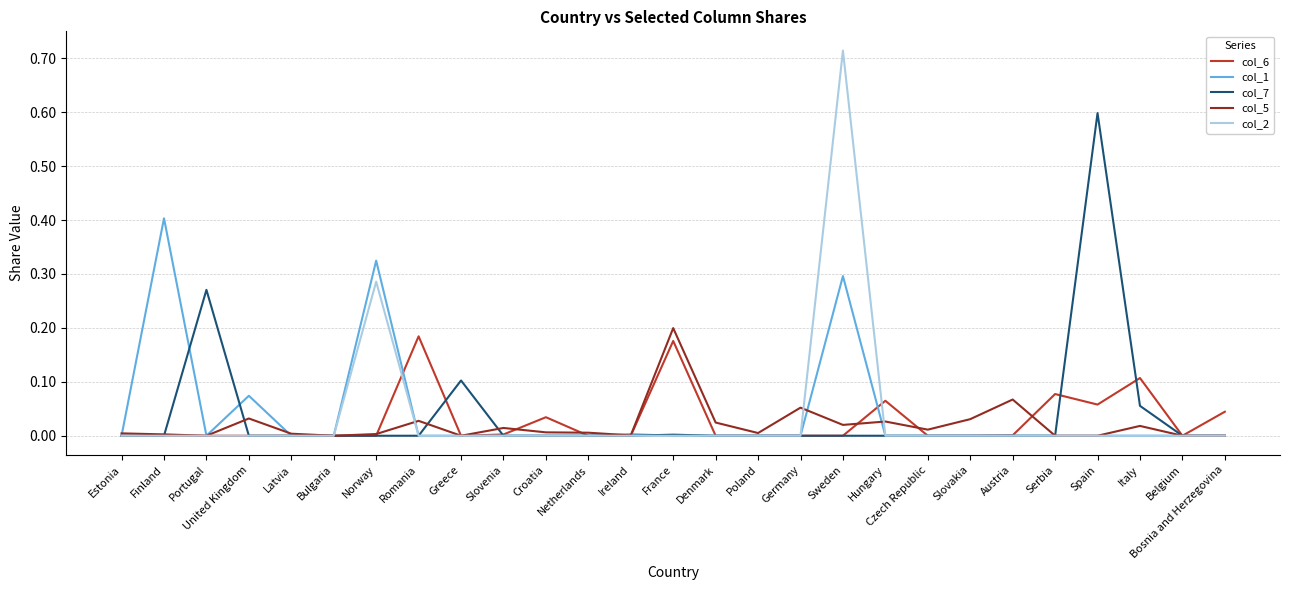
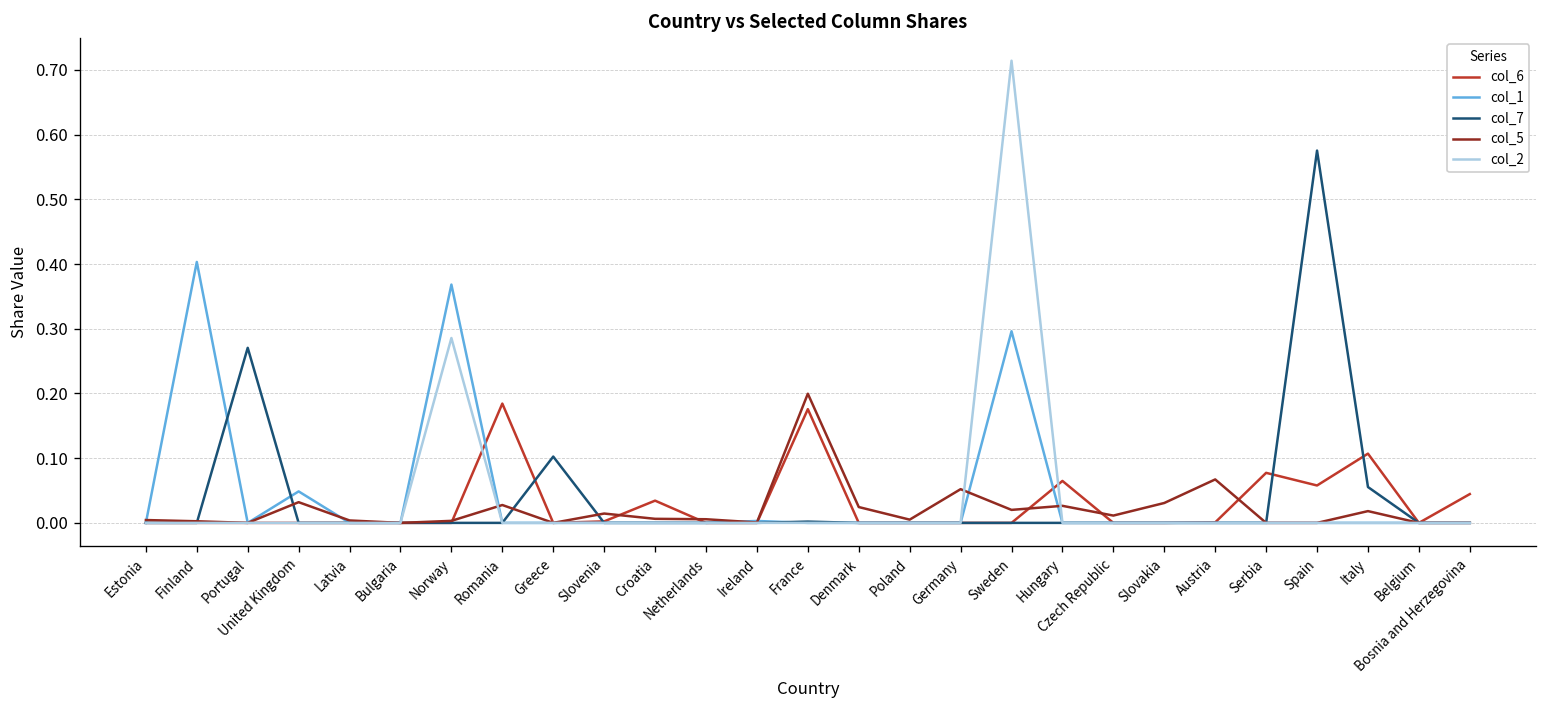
col_1, United Kingdom: 0.07 -> 0.05
col_1, Norway: 0.32 -> 0.37
col_7, Spain: 0.60 -> 0.58
